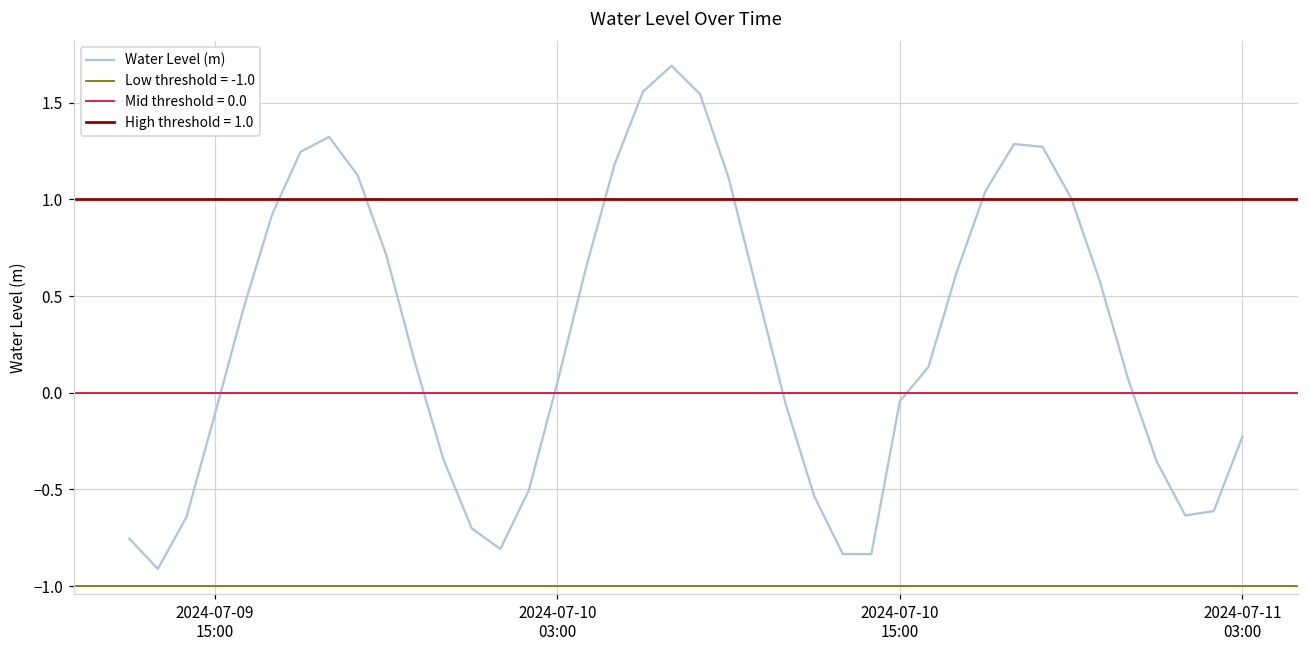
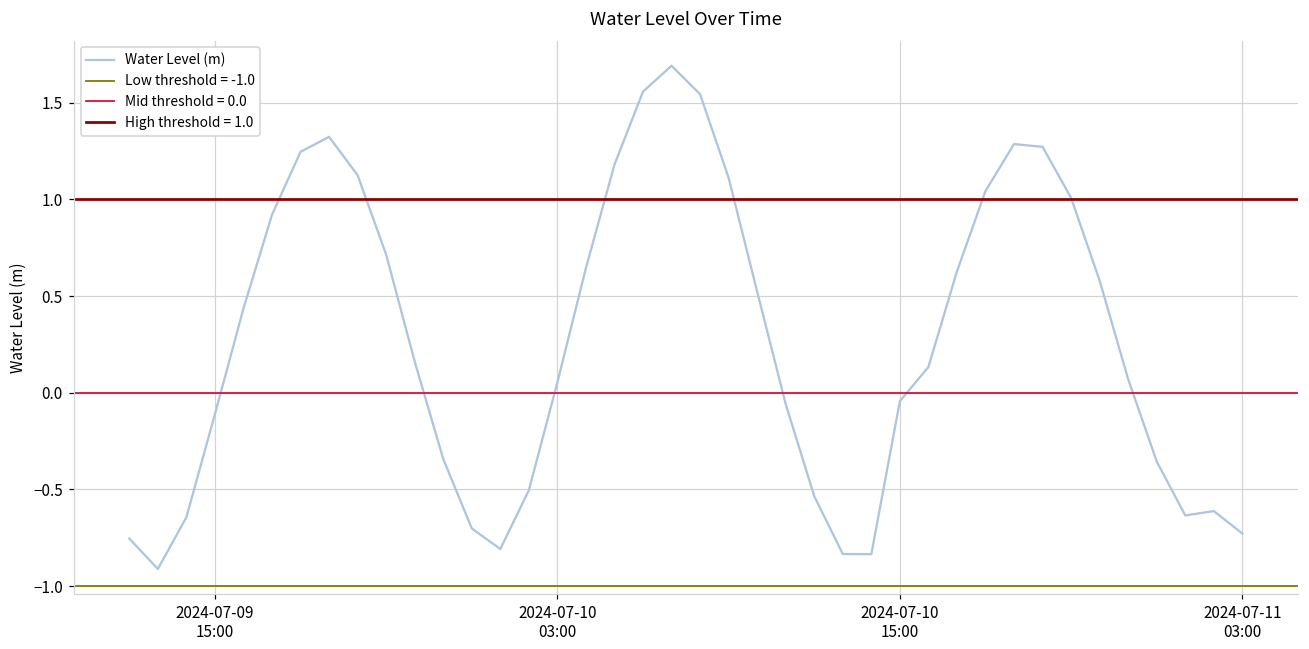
2024-07-11 03:00: -0.23 -> -0.73
